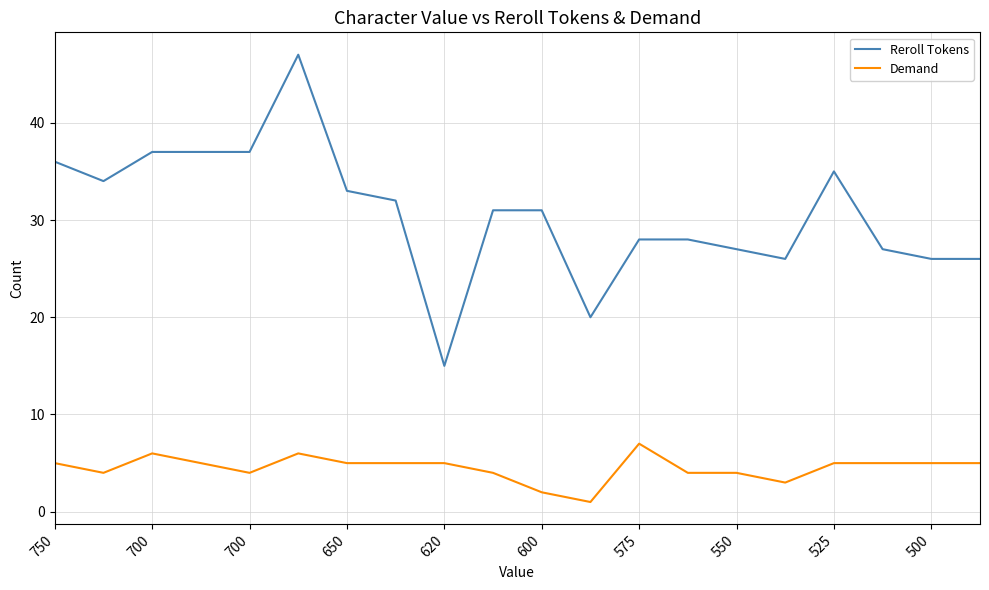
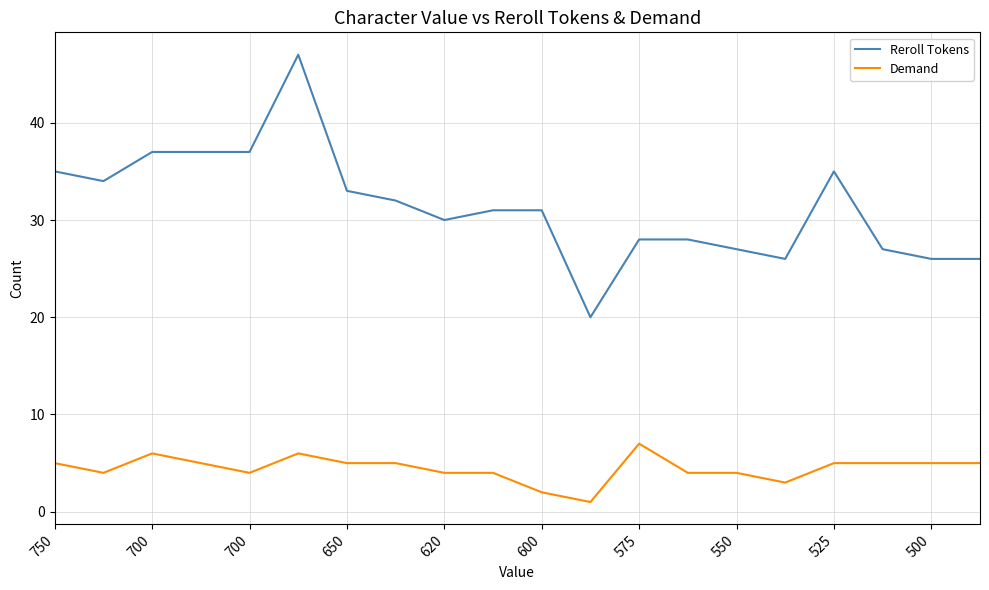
Reroll Tokens, 750: 36 -> 35
Reroll Tokens, 620: 15 -> 30
Demand, 620: 5 -> 4
